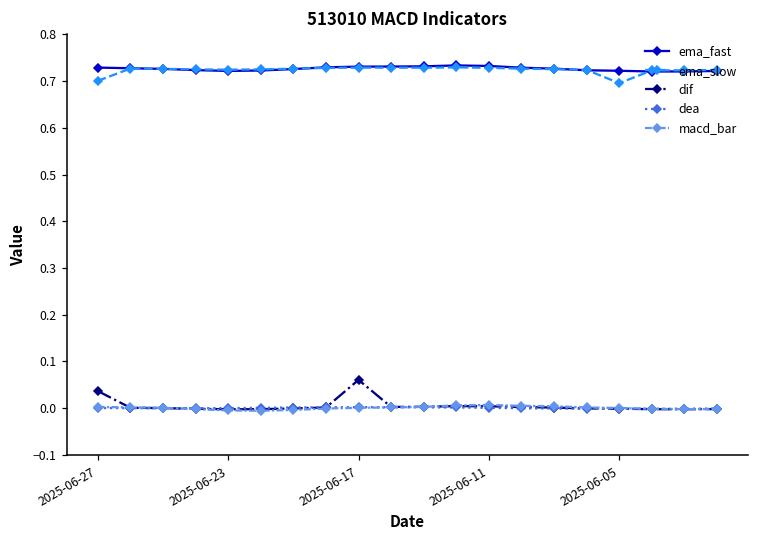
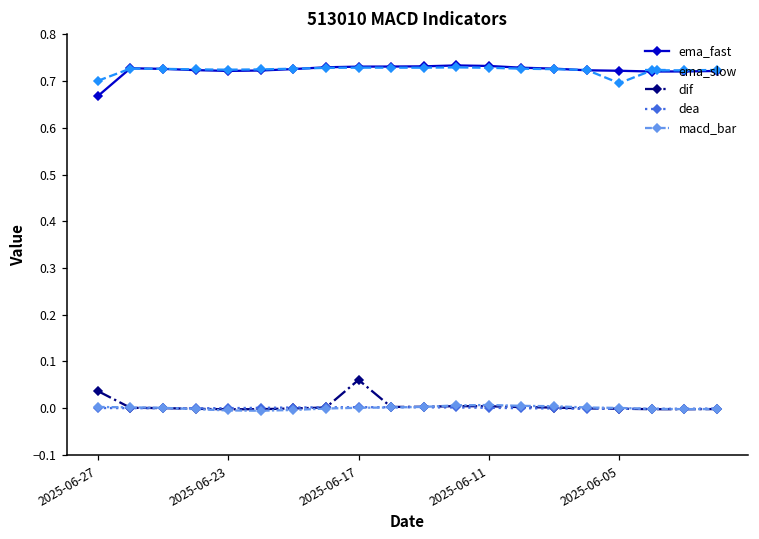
ema_fast, 2025-06-27: 0.73 -> 0.67
